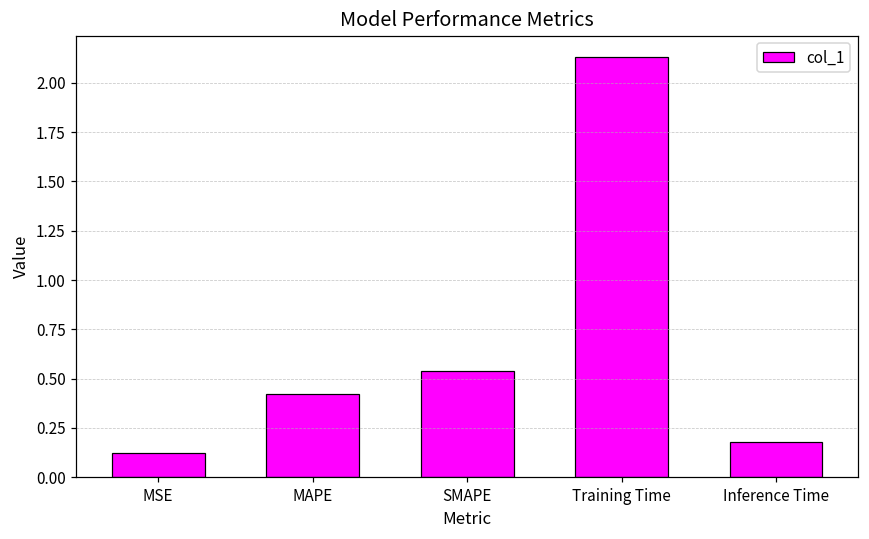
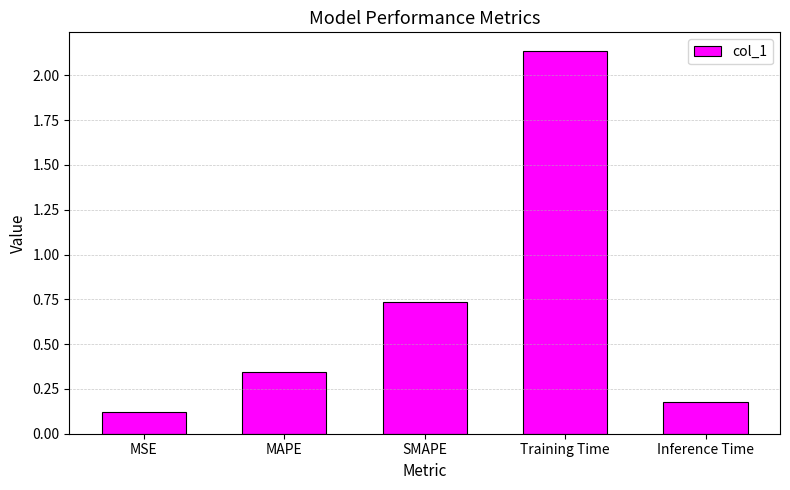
MAPE: 0.42 -> 0.35
SMAPE: 0.54 -> 0.73
